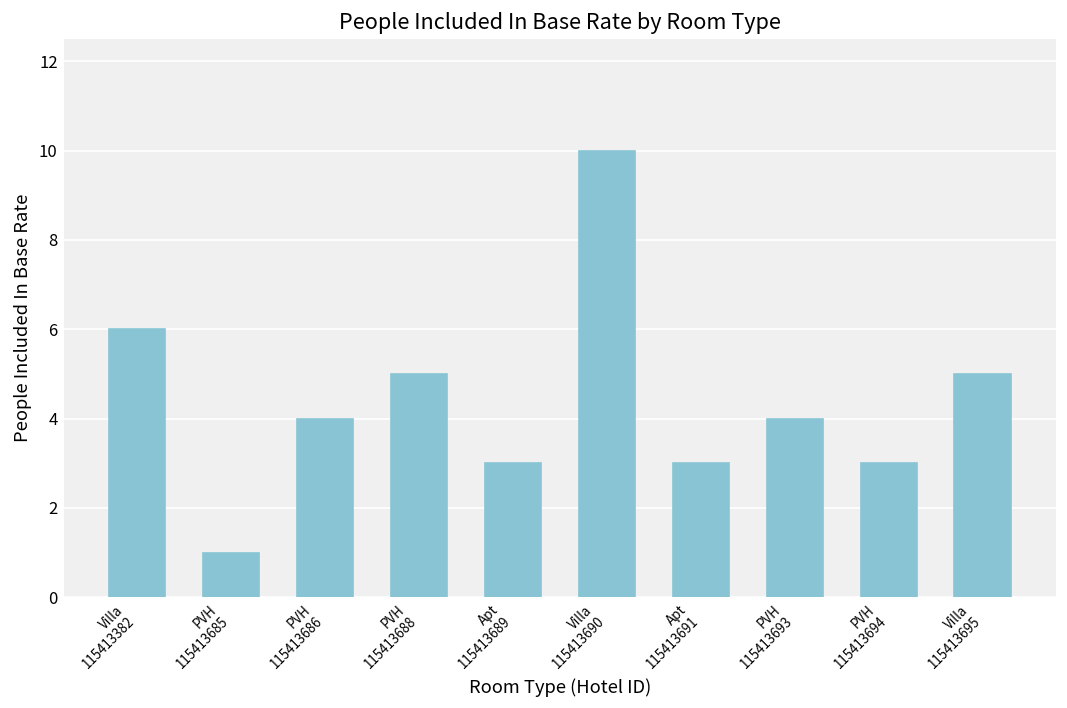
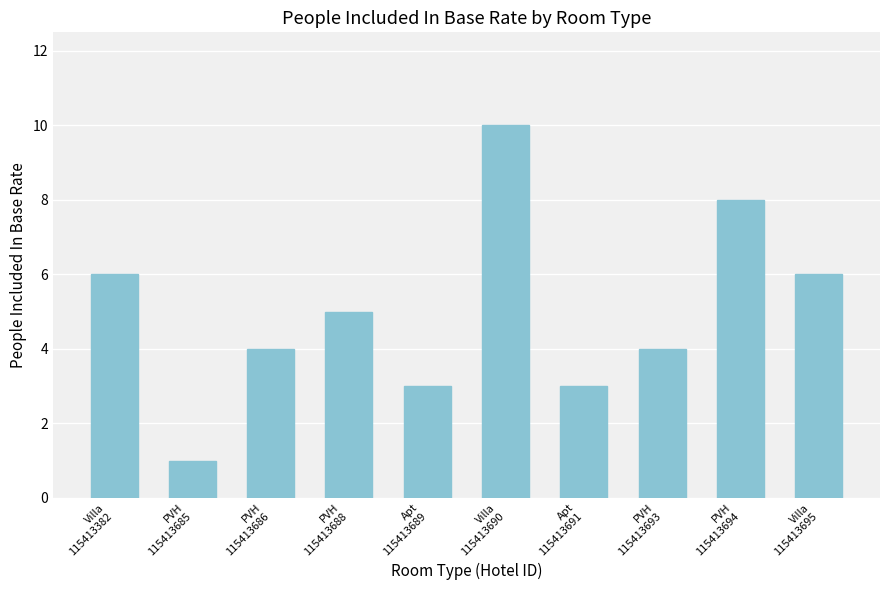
PVH 115413694: 3 -> 8
Villa 115413695: 5 -> 6
